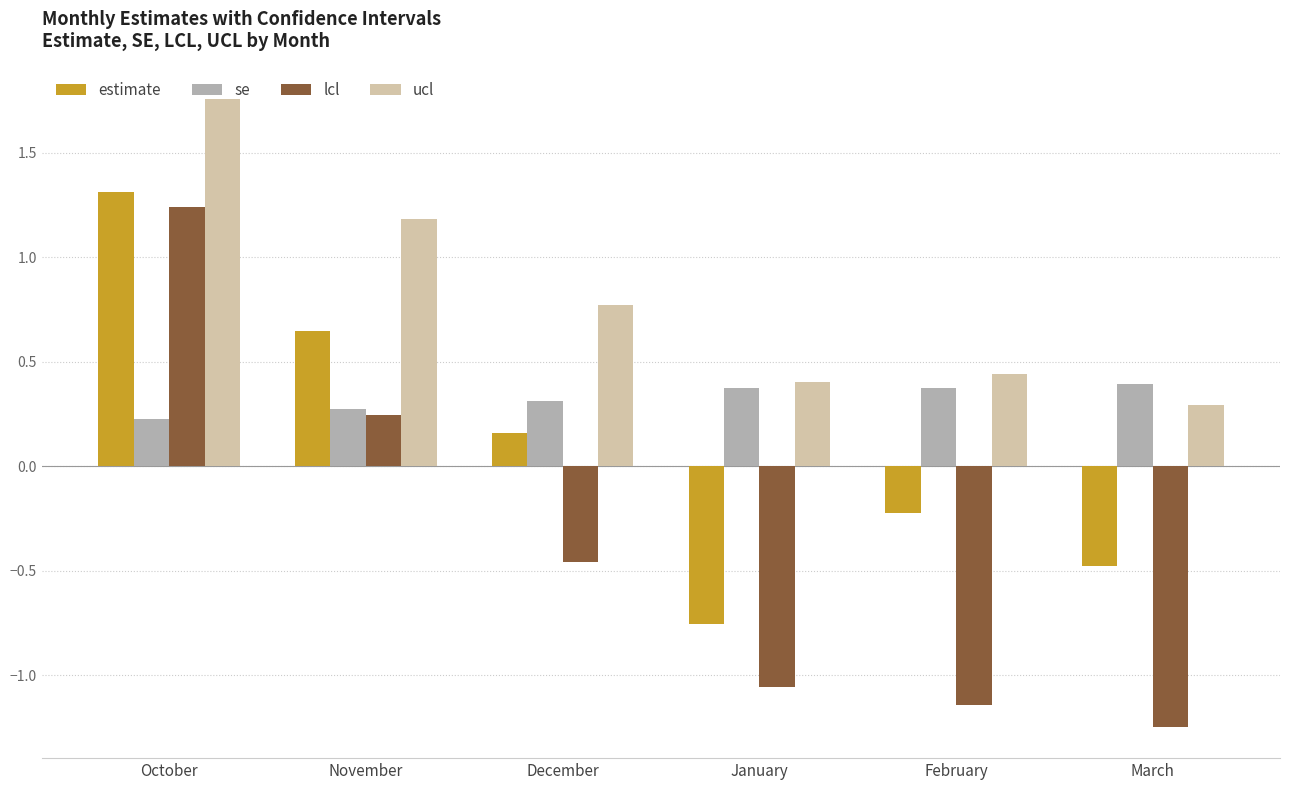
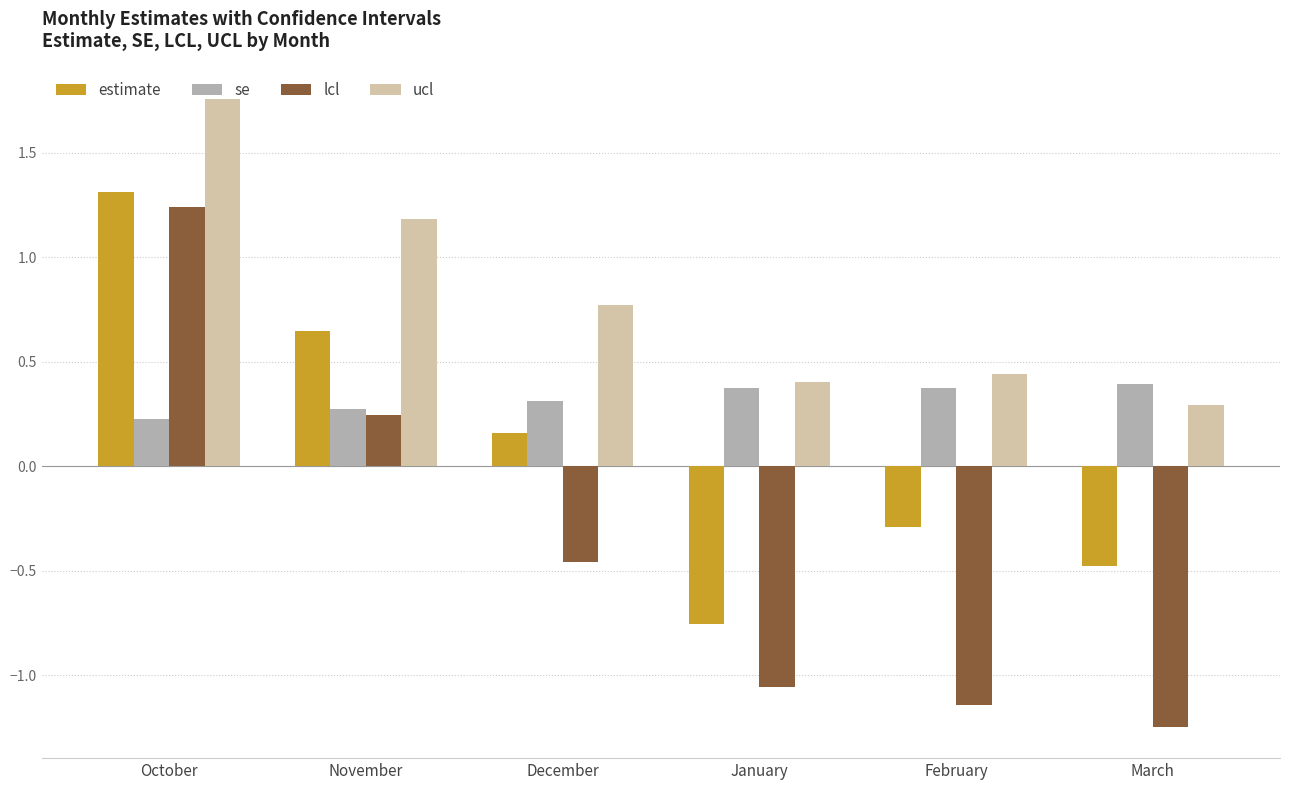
estimate, February: -0.22 -> -0.29
